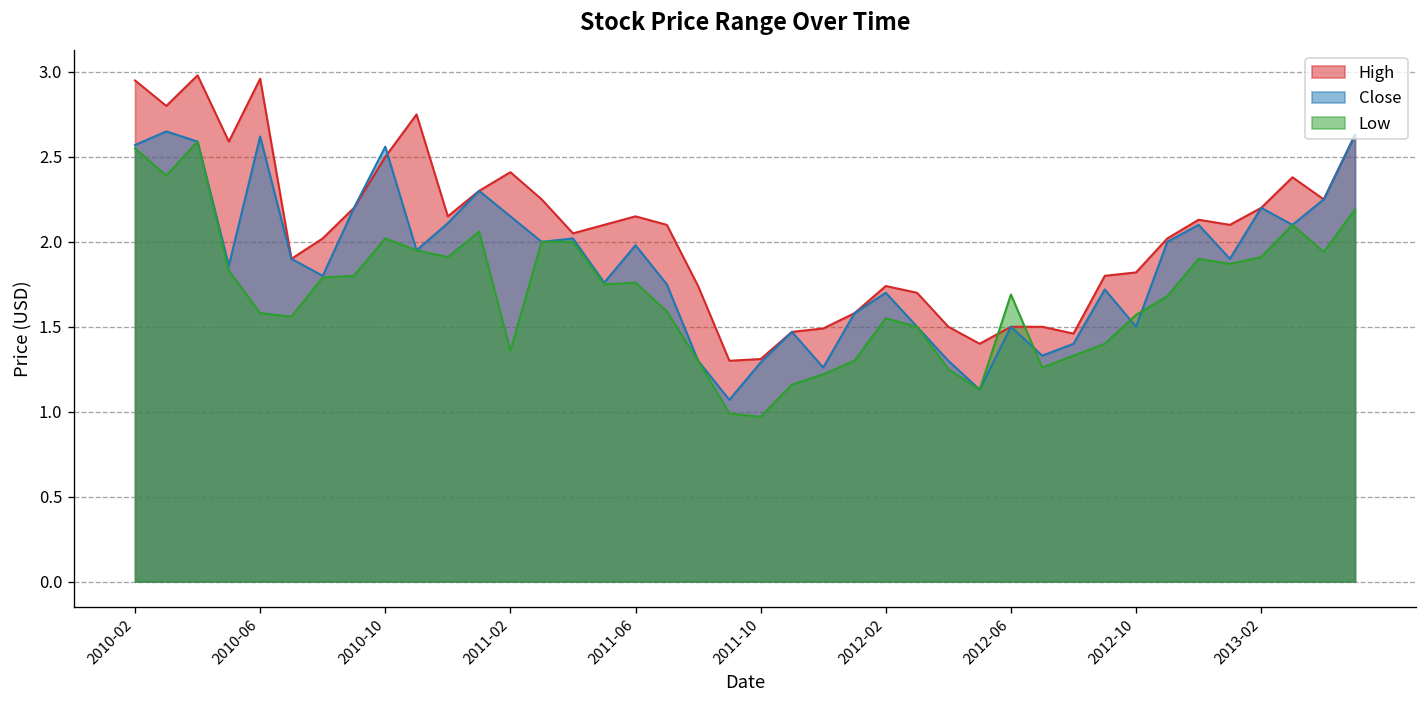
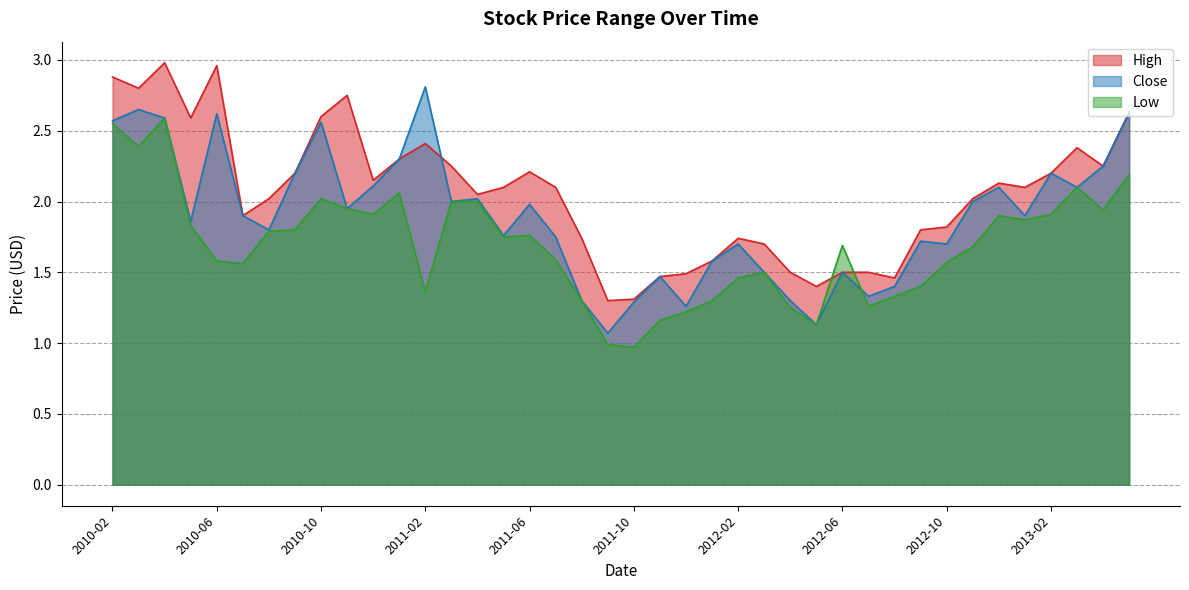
High, 2010-02: 2.95 -> 2.88
High, 2010-10: 2.5 -> 2.6
Close, 2011-02: 2.15 -> 2.81
High, 2011-06: 2.15 -> 2.21
Low, 2012-02: 1.55 -> 1.46
Close, 2012-10: 1.5 -> 1.7
